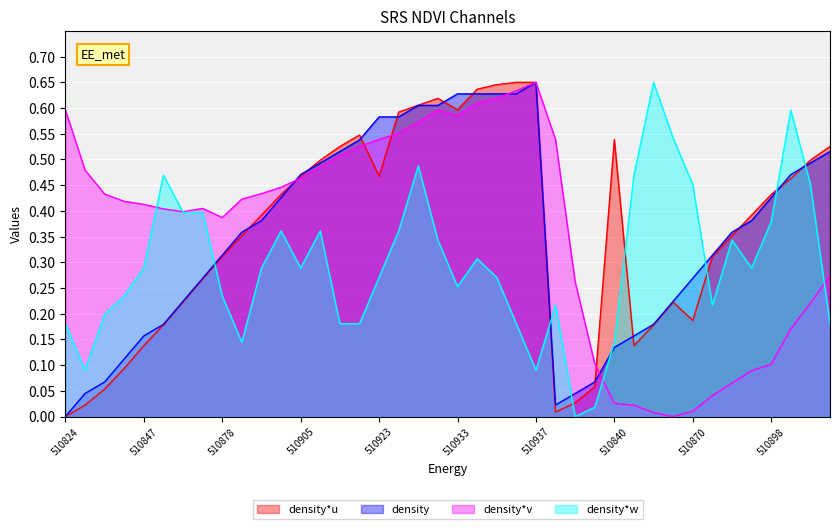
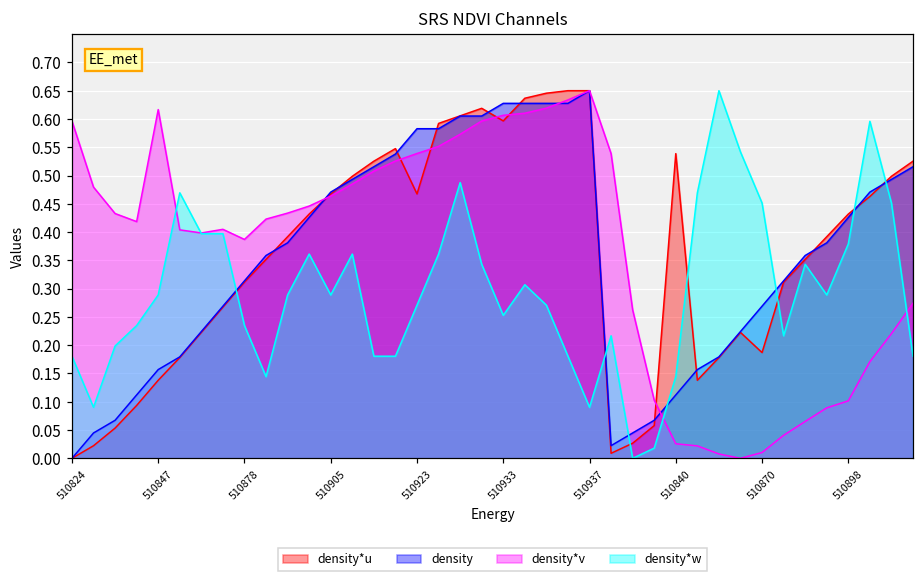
density*v, 510847: 0.41 -> 0.62
density*v, 510933: 0.59 -> 0.61
density, 510840: 0.13 -> 0.11
